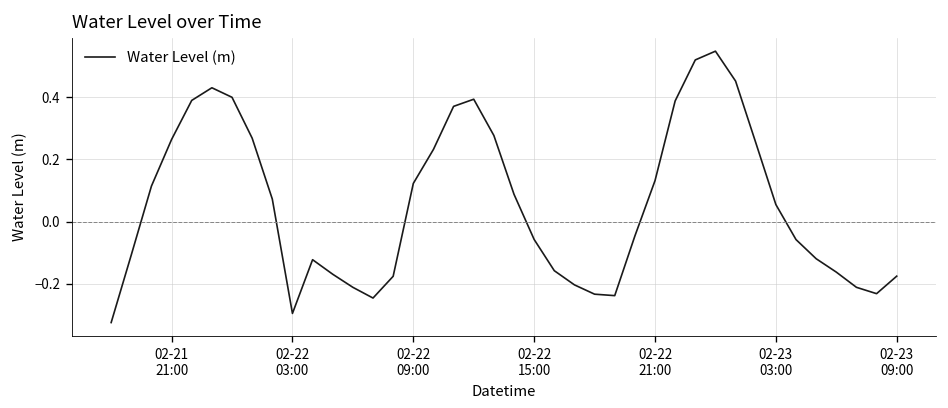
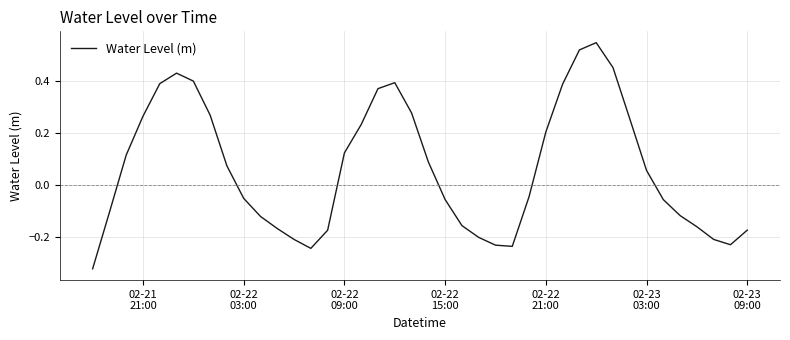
02-22 03:00: -0.29 -> -0.05
02-22 21:00: 0.13 -> 0.20
